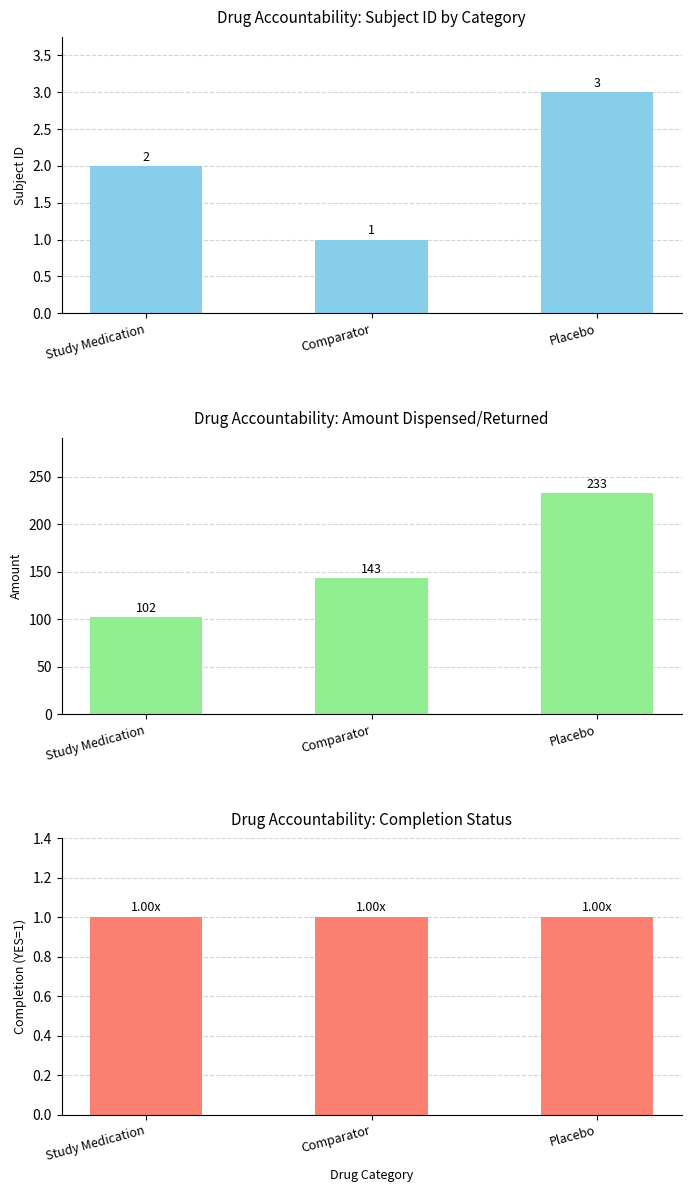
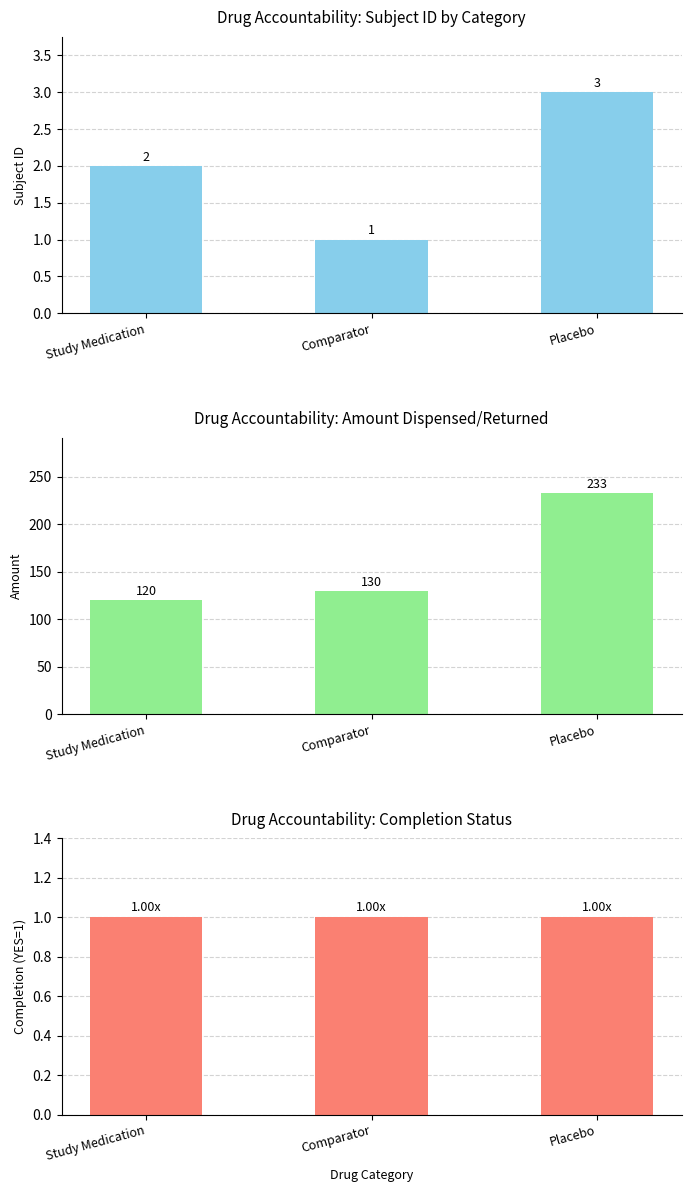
Drug Accountability: Amount Dispensed/Returned, Study Medication: 102 -> 120
Drug Accountability: Amount Dispensed/Returned, Comparator: 143 -> 130
